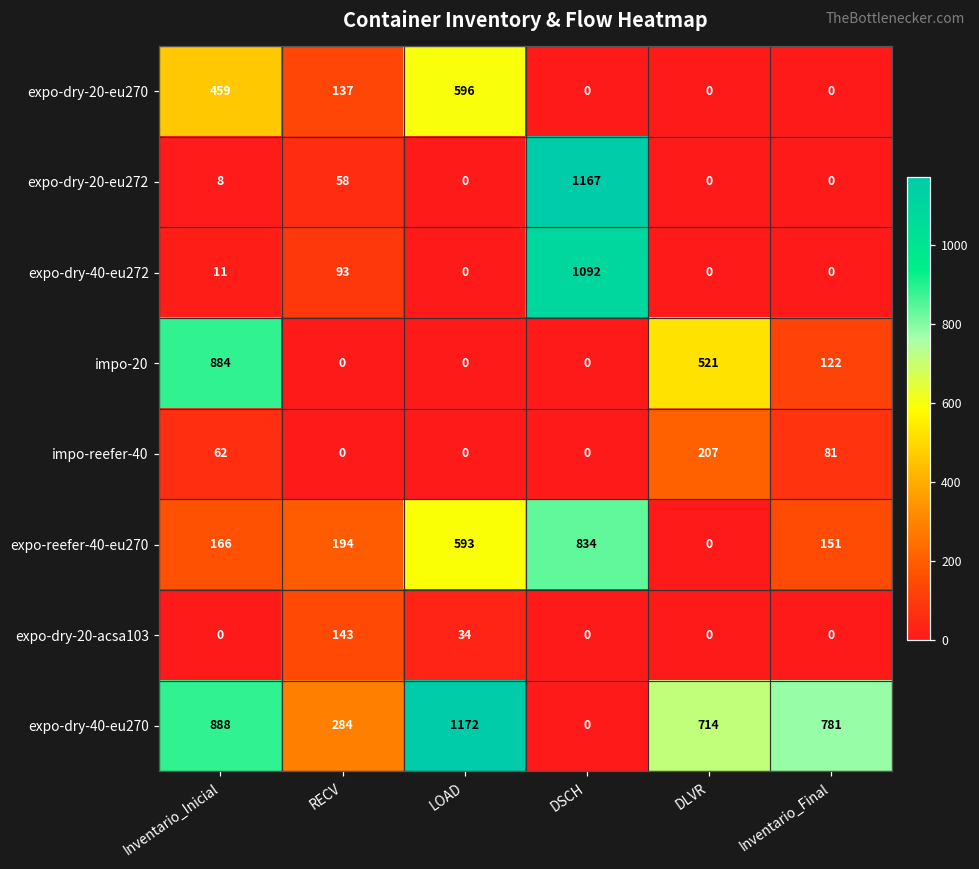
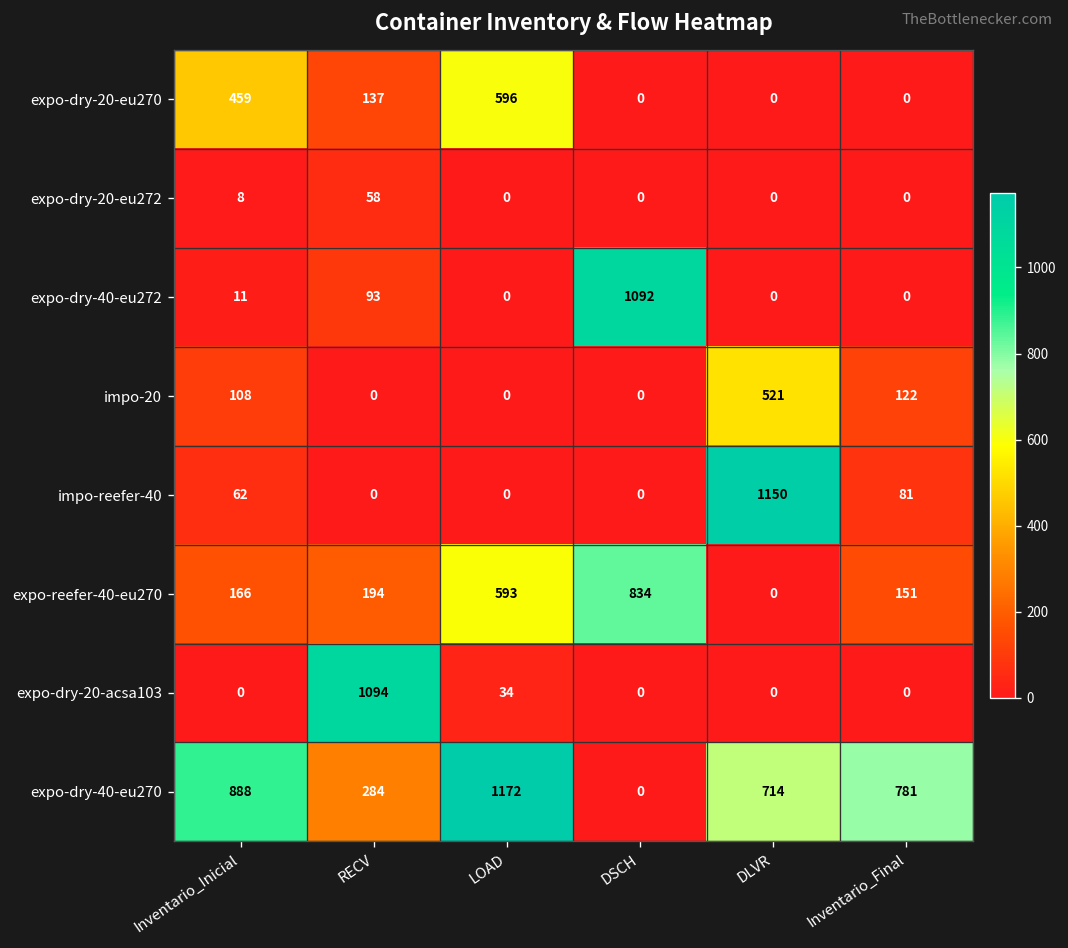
expo-dry-20-eu272, DSCH: 1167 -> 0
impo-20, Inventario_Inicial: 884 -> 108
impo-reefer-40, DLVR: 207 -> 1150
expo-dry-20-acsa103, RECV: 143 -> 1094
